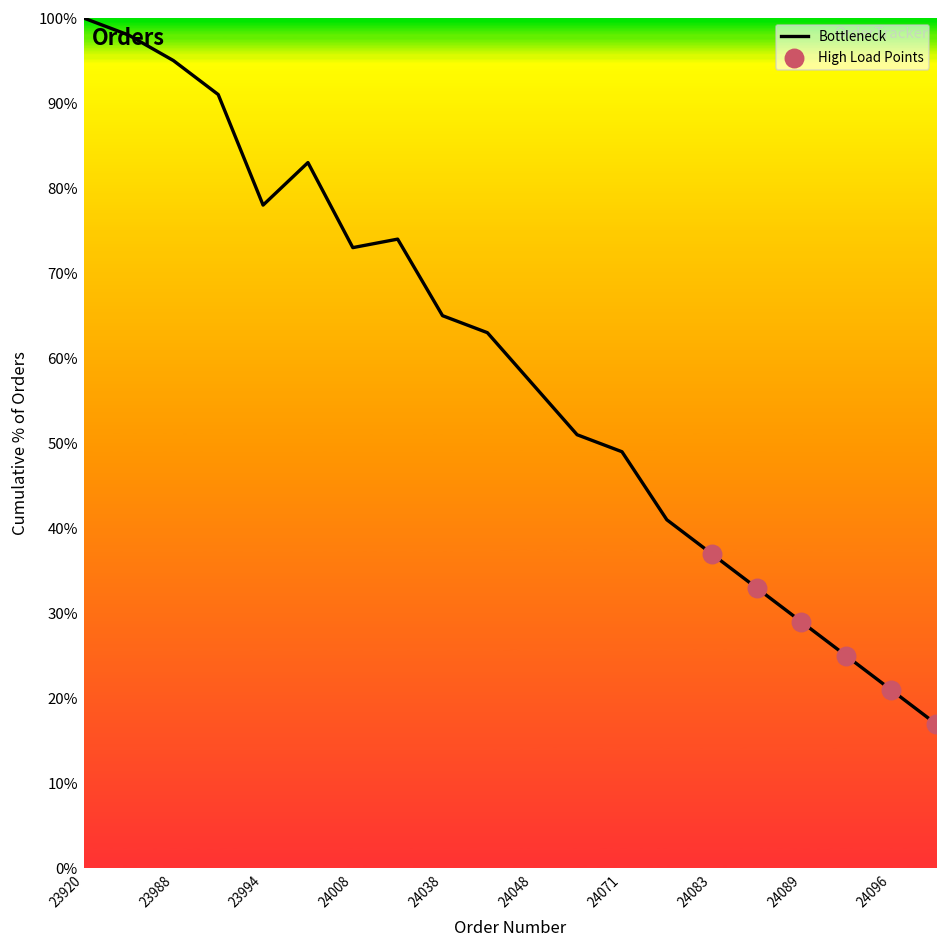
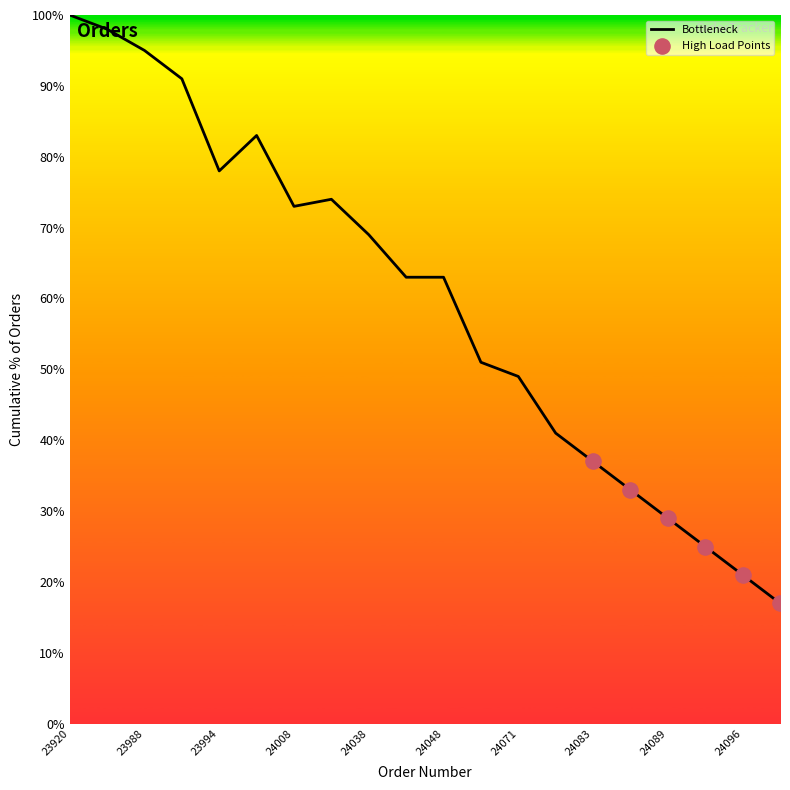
Bottleneck, 24038: 65% -> 69%
Bottleneck, 24048: 57% -> 63%
